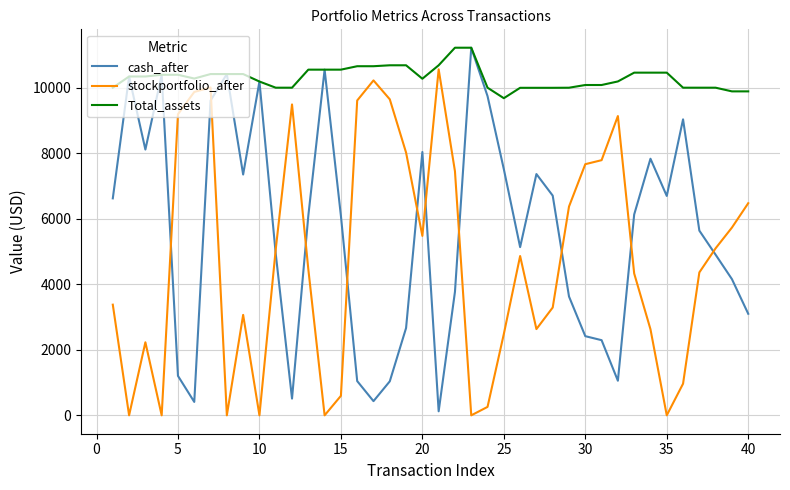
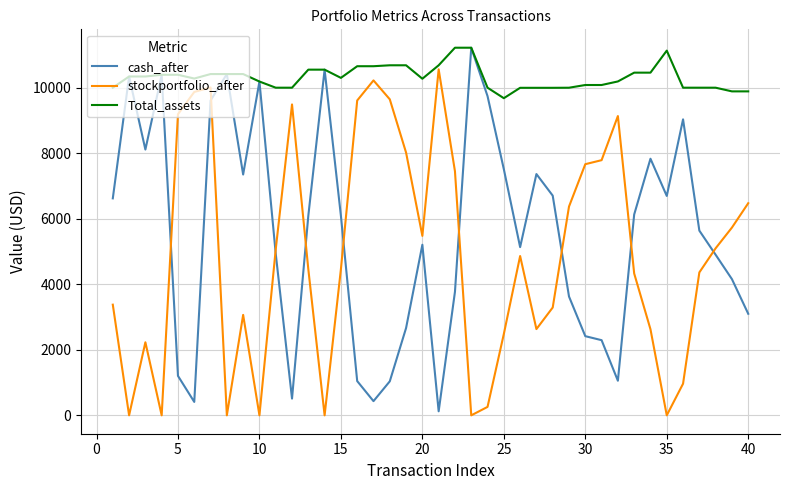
stockportfolio_after, 15: 600 -> 4500
Total_assets, 15: 10600 -> 10300
cash_after, 20: 8000 -> 5200
Total_assets, 35: 10500 -> 11100
